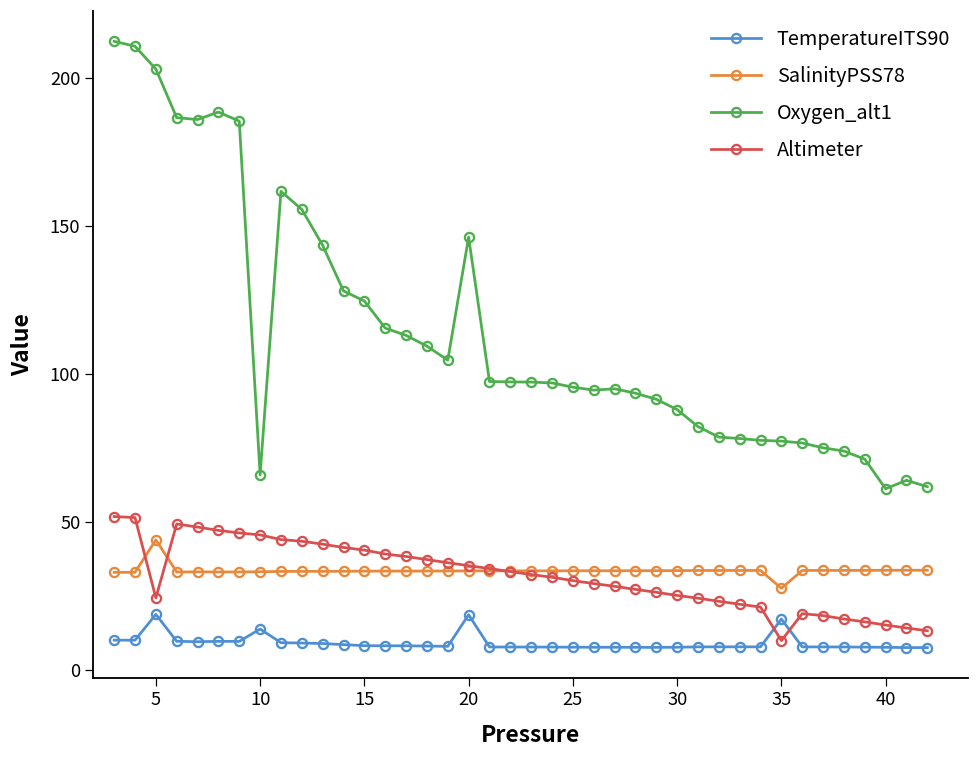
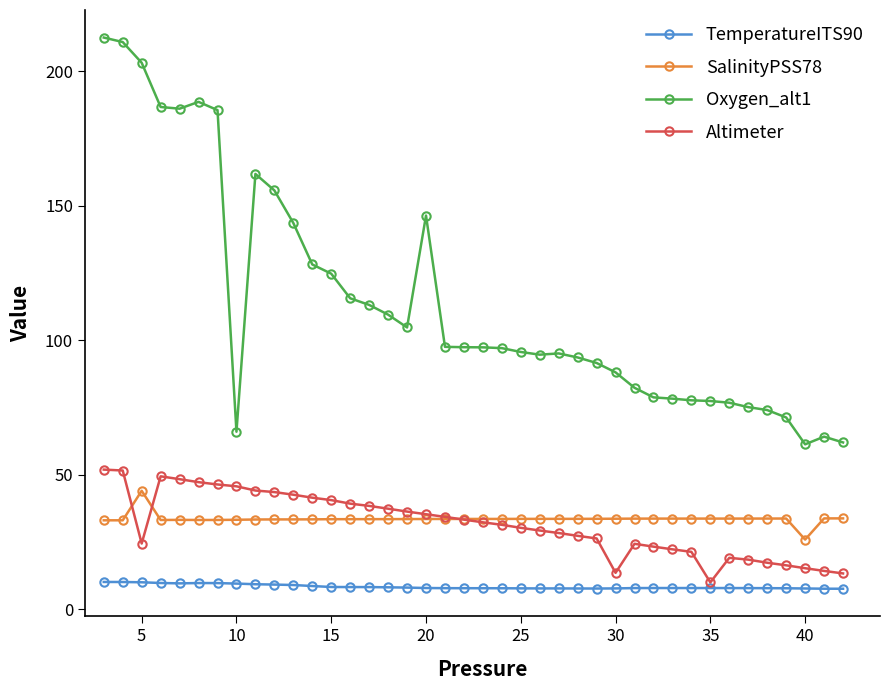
TemperatureITS90, 5: 19 -> 10
TemperatureITS90, 10: 14 -> 10
TemperatureITS90, 20: 19 -> 8
Altimeter, 30: 25 -> 14
TemperatureITS90, 35: 17 -> 8
SalinityPSS78, 35: 28 -> 34
SalinityPSS78, 40: 34 -> 26
